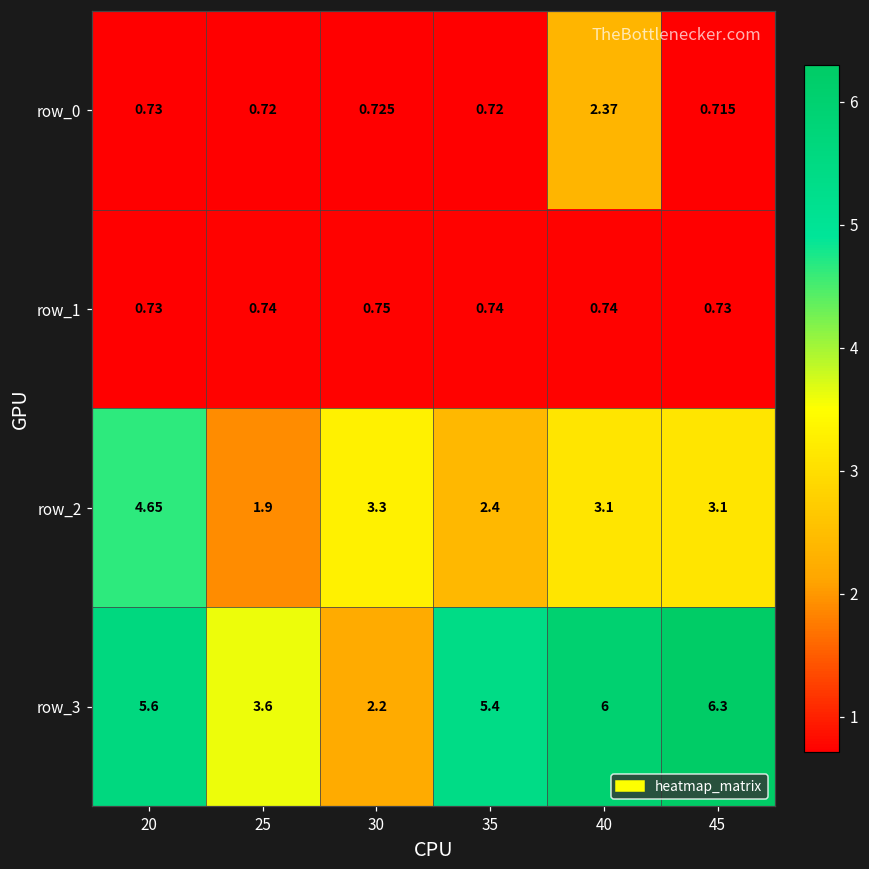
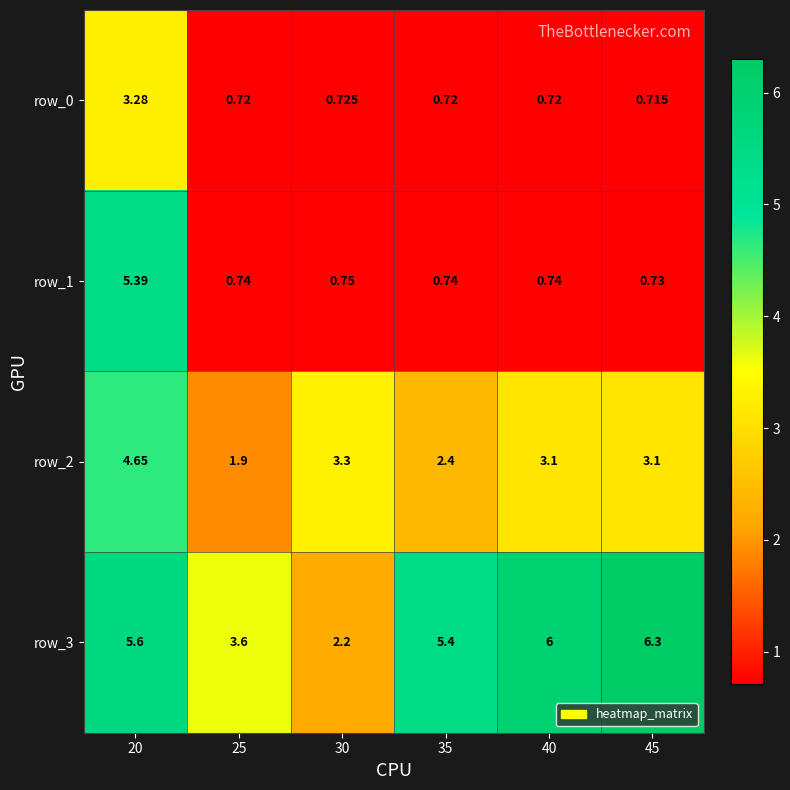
row_0, 20: 0.73 -> 3.28
row_0, 40: 2.37 -> 0.72
row_1, 20: 0.73 -> 5.39
